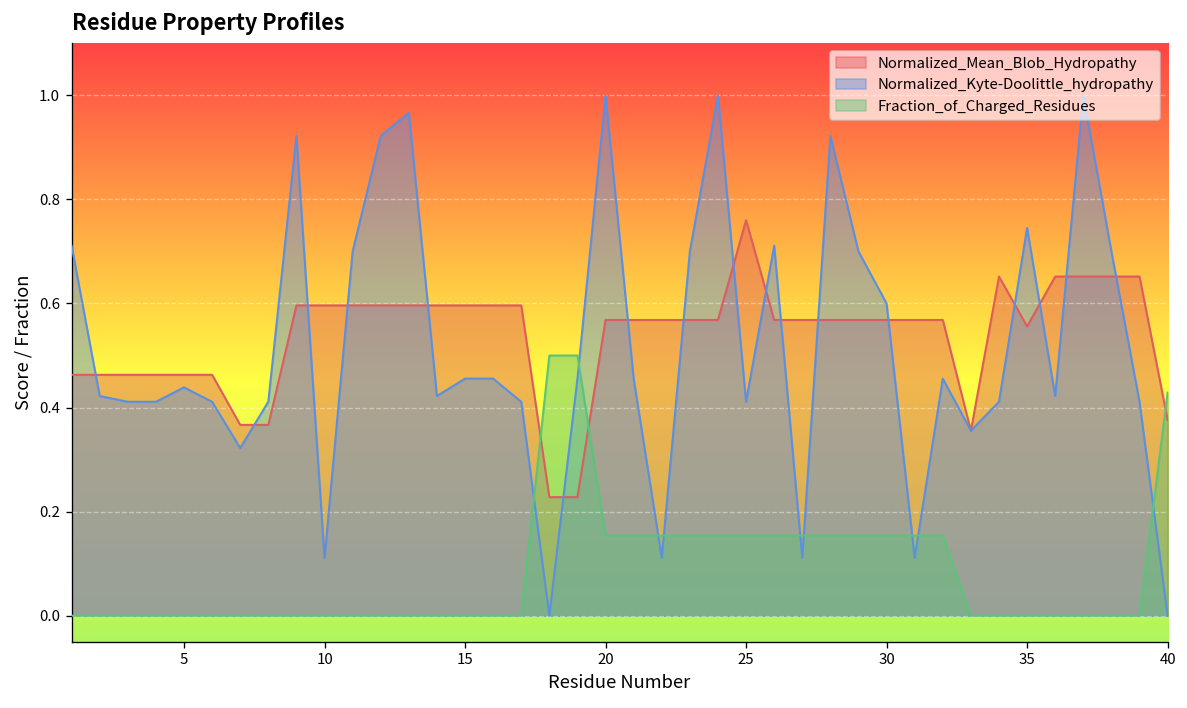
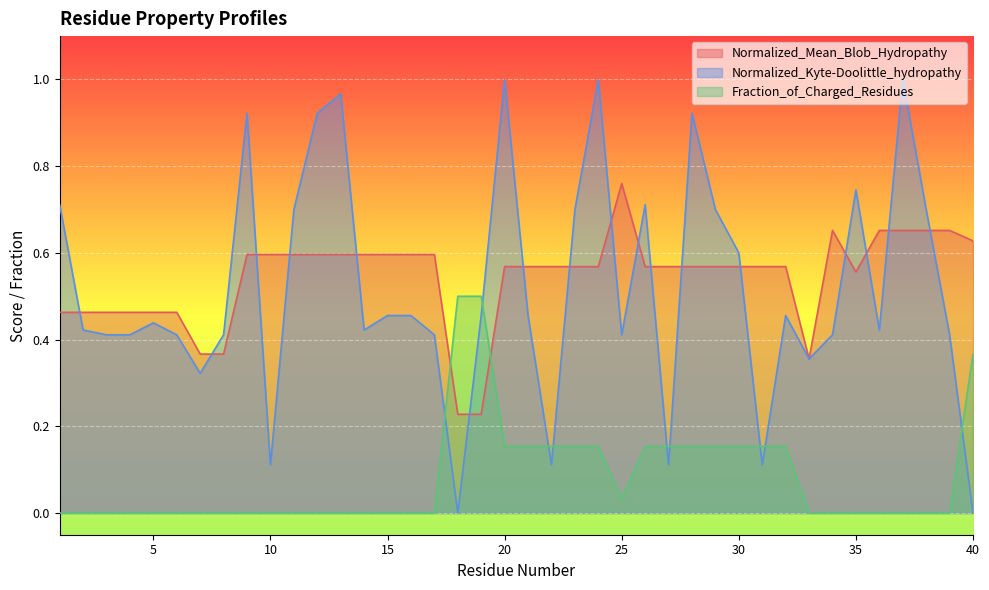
Fraction_of_Charged_Residues, 25: 0.15 -> 0.03
Normalized_Mean_Blob_Hydropathy, 40: 0.38 -> 0.63
Fraction_of_Charged_Residues, 40: 0.43 -> 0.37
